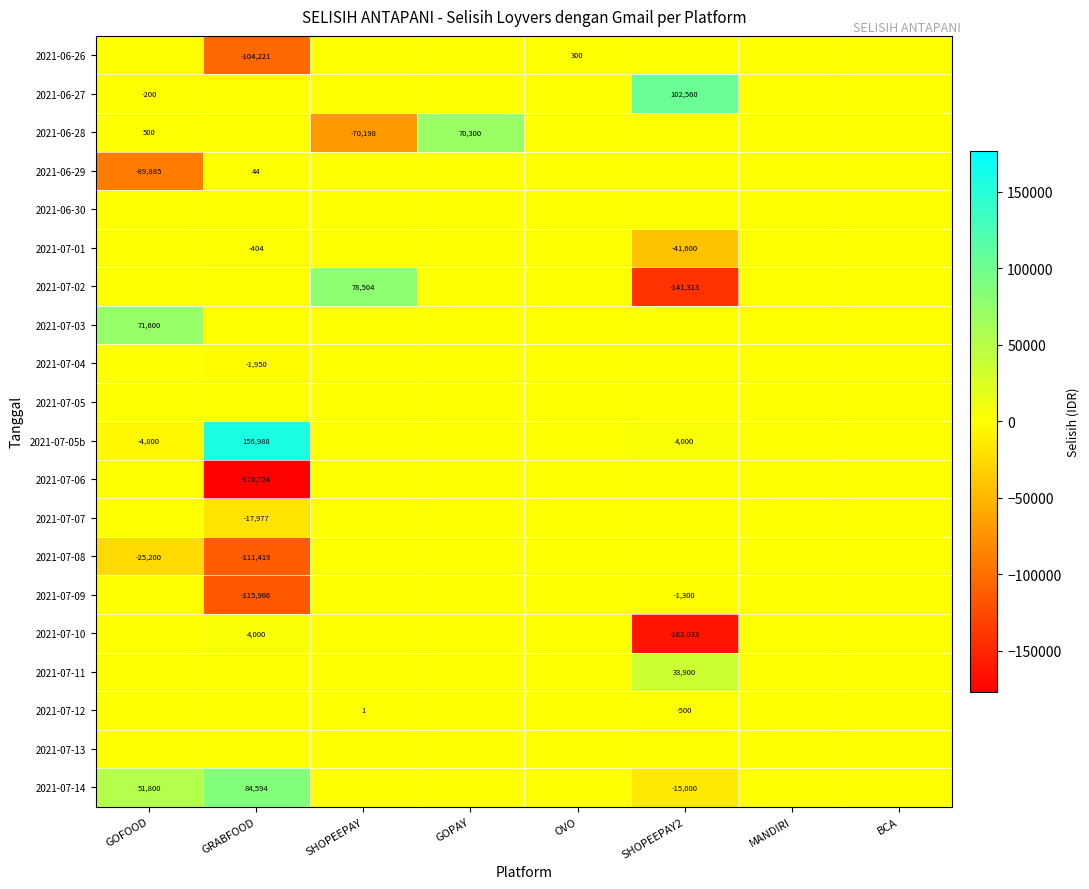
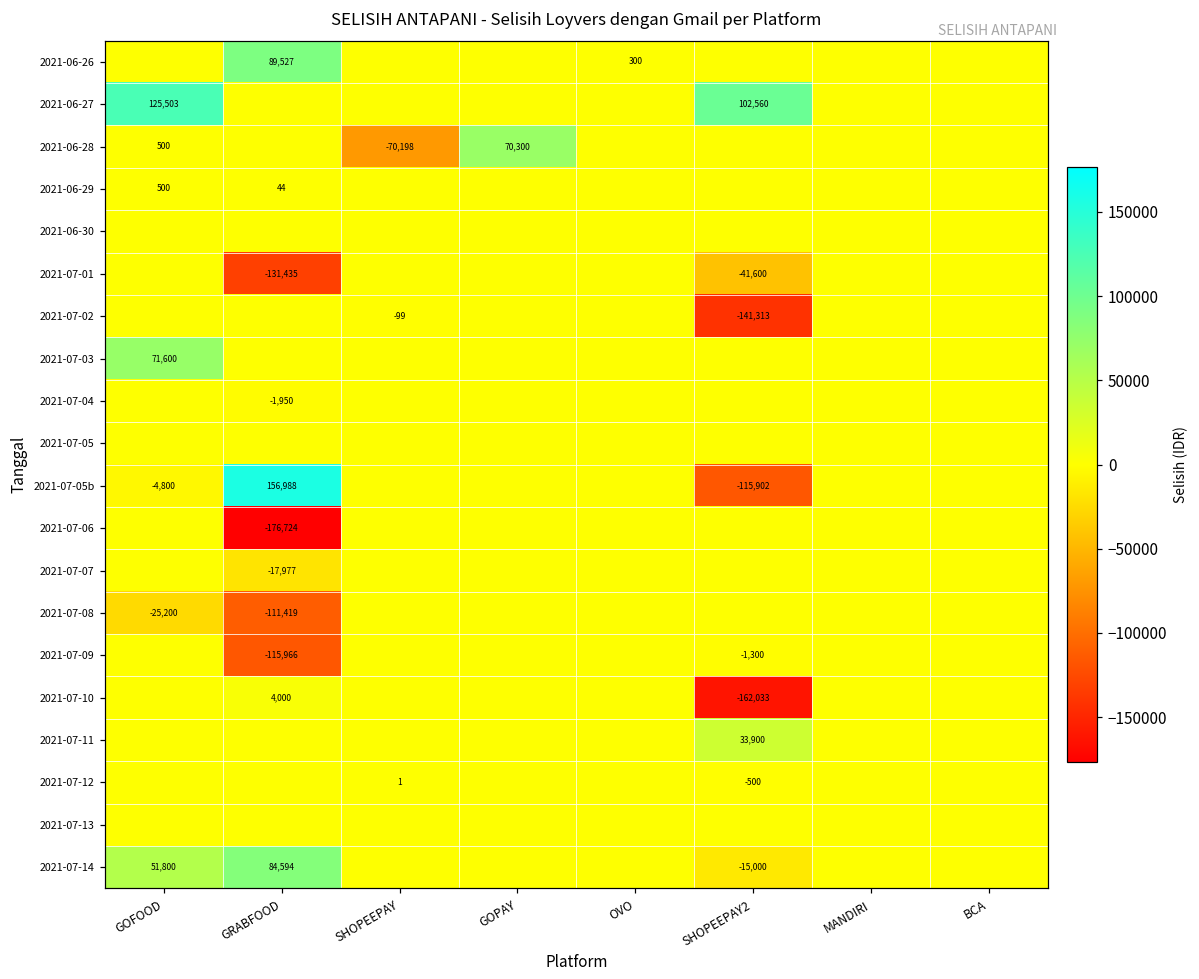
2021-06-26, GRABFOOD: -104,221 -> 89,527
2021-06-27, GOFOOD: -200 -> 125,503
2021-06-29, GOFOOD: -89,885 -> 500
2021-07-01, GRABFOOD: -404 -> -131,435
2021-07-02, SHOPEEPAY: 78,504 -> -99
2021-07-05b, SHOPEEPAY2: 4,000 -> -115,902
